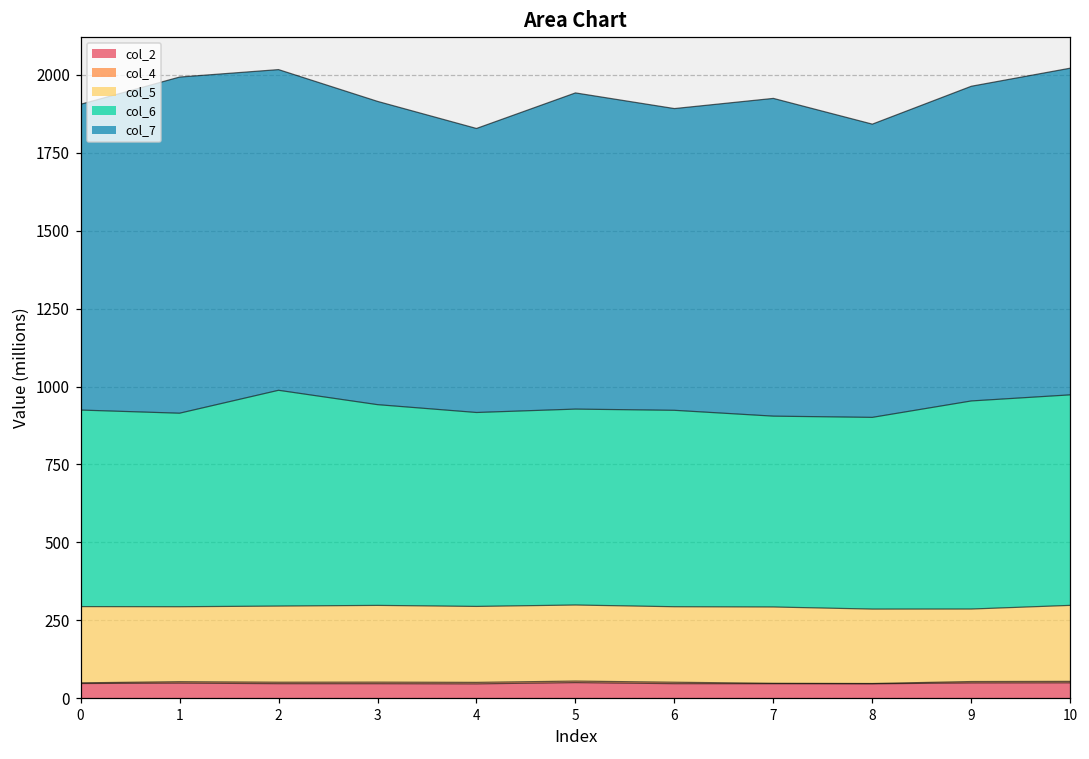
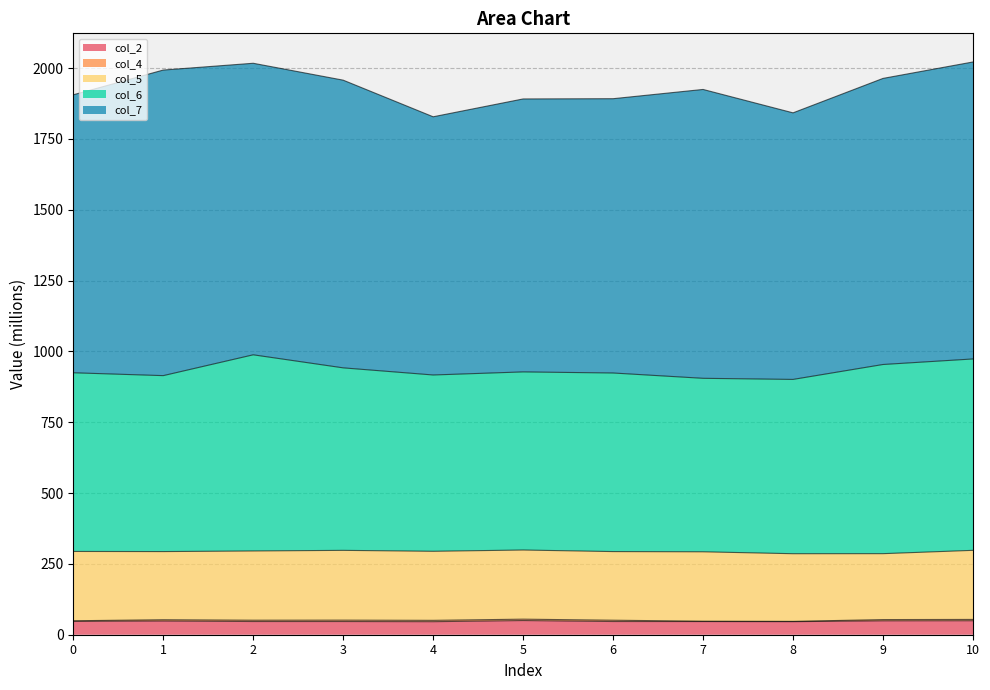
col_7, 3: 970 -> 1020
col_7, 5: 1010 -> 960
